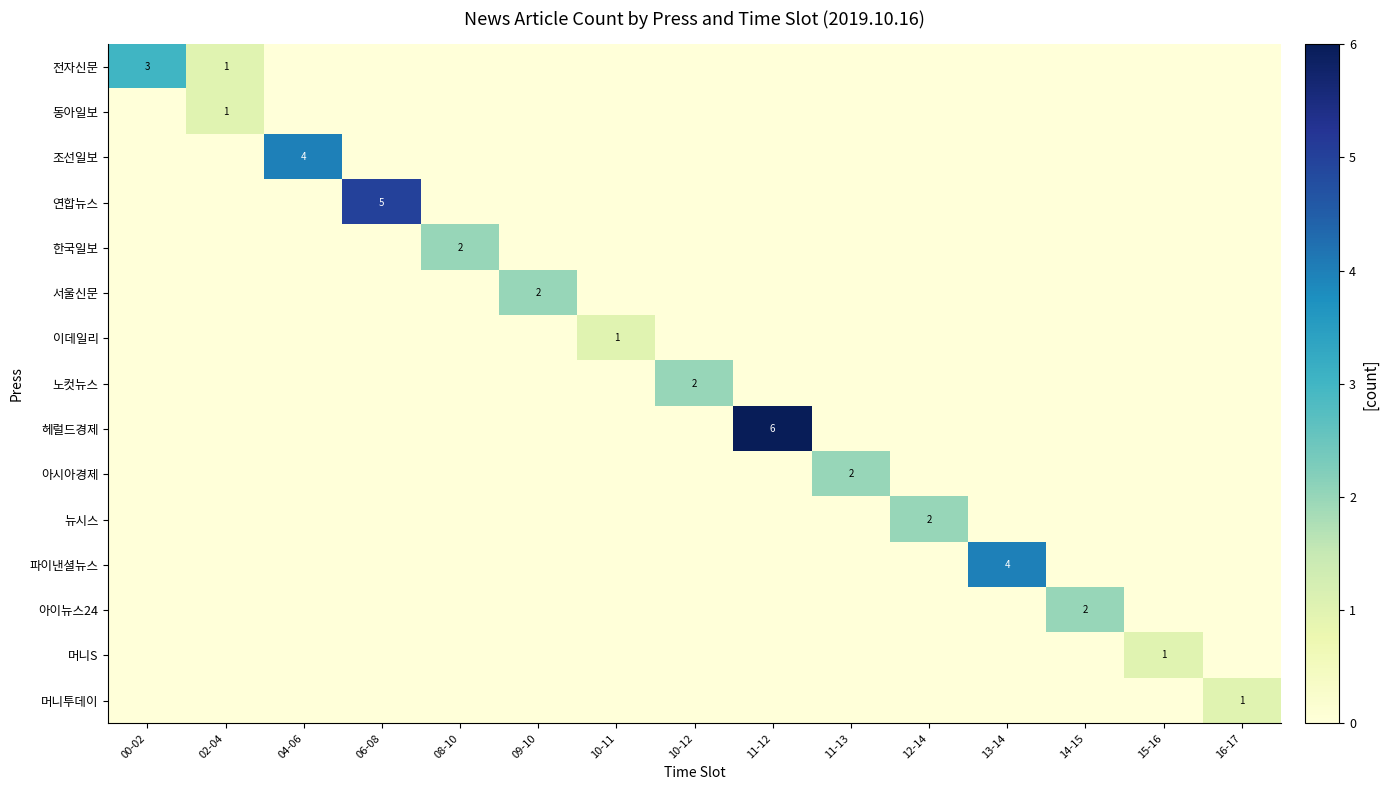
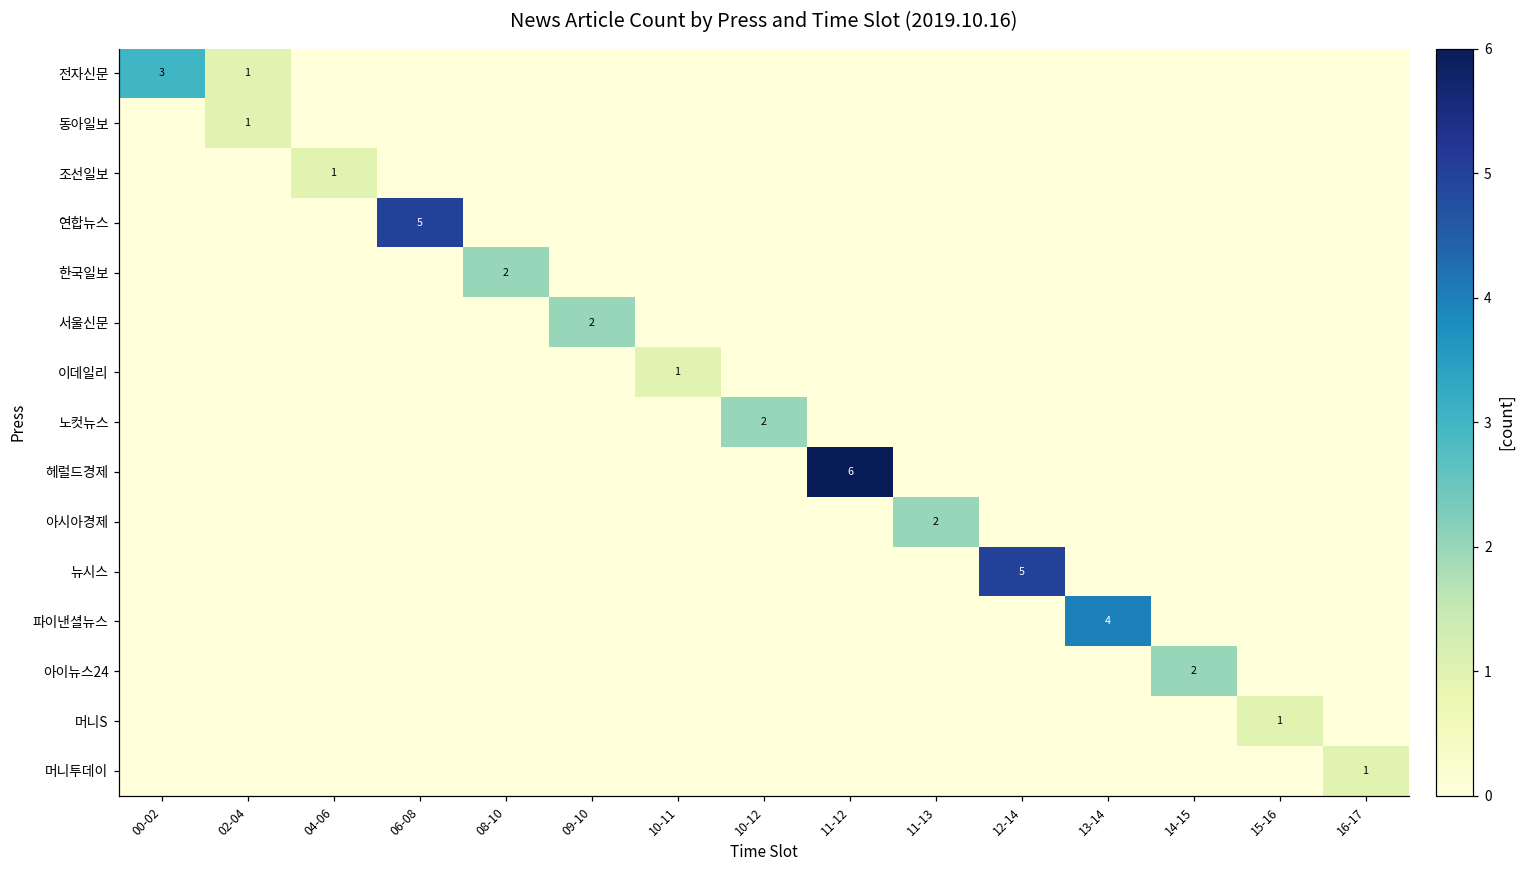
조선일보, 04-06: 4 -> 1
뉴시스, 12-14: 2 -> 5
